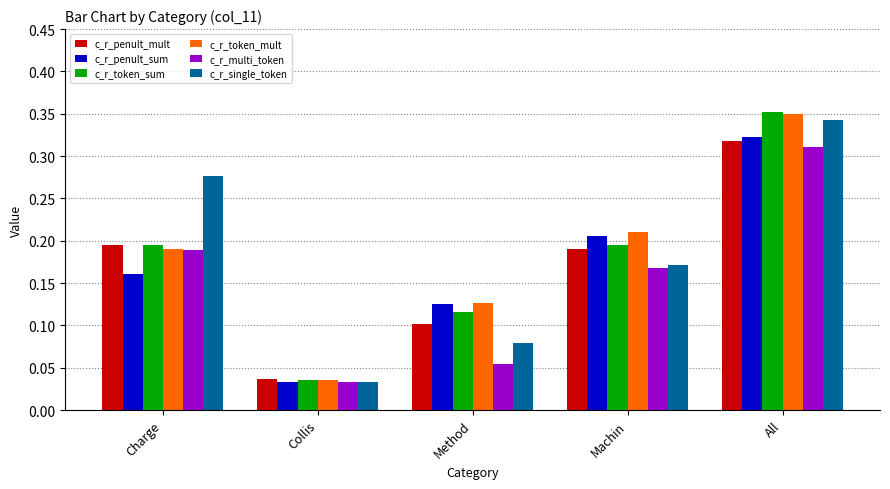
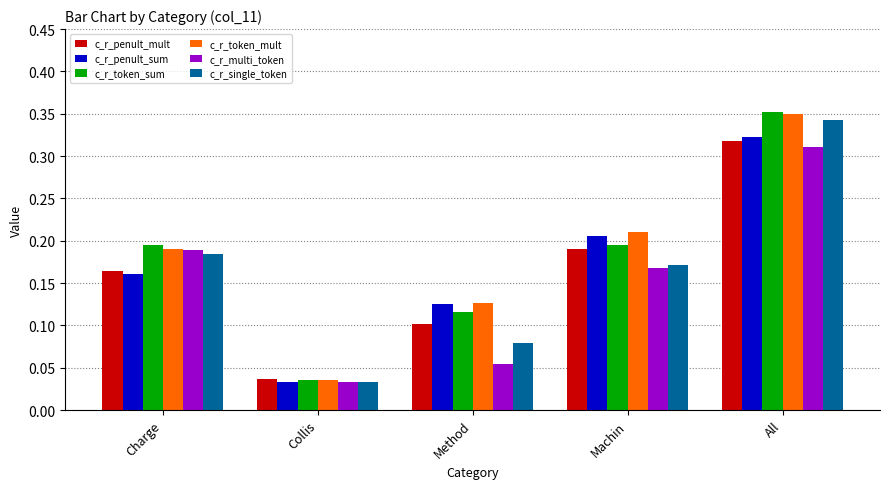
c_r_penult_mult, Charge: 0.20 -> 0.16
c_r_single_token, Charge: 0.28 -> 0.18
